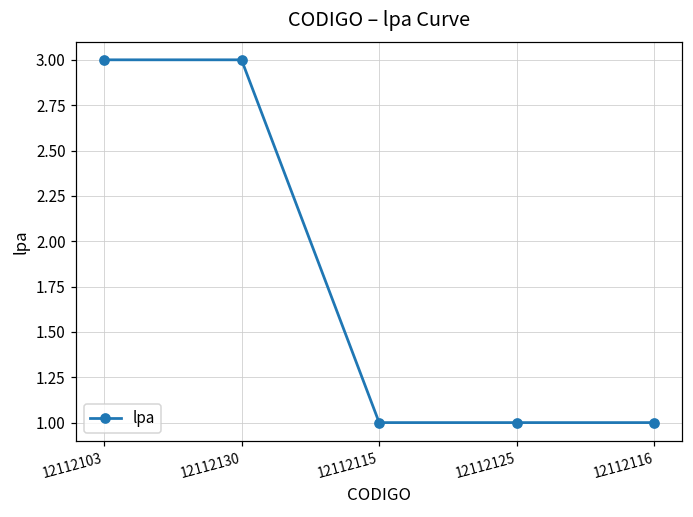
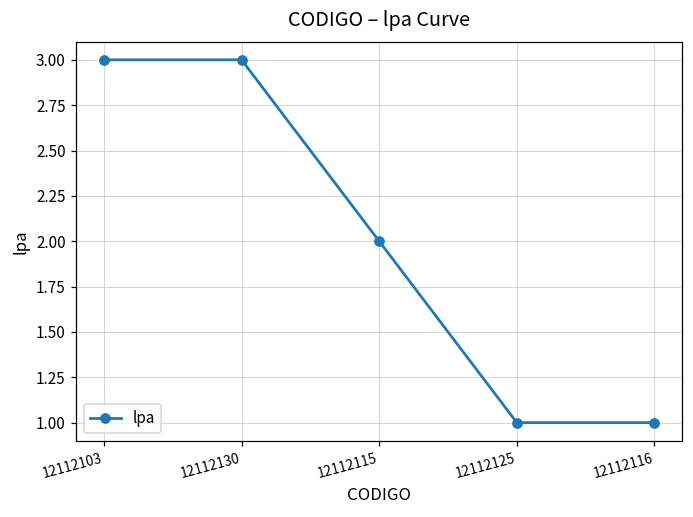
12112115: 1 -> 2
